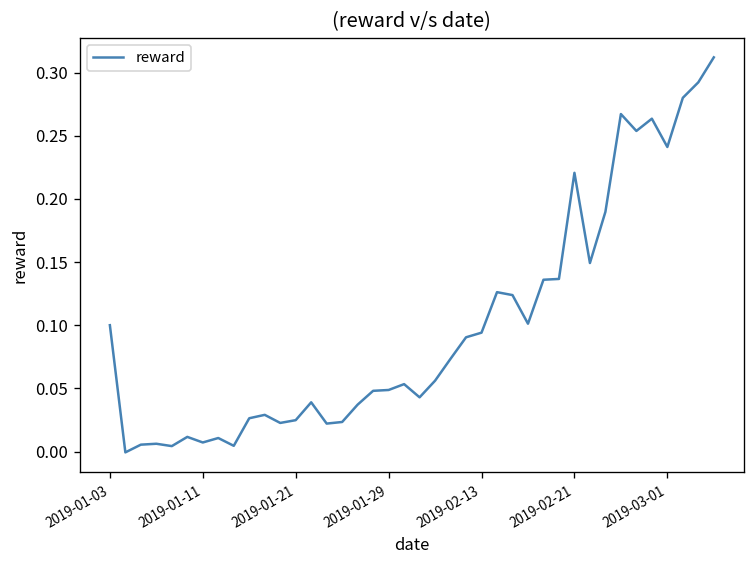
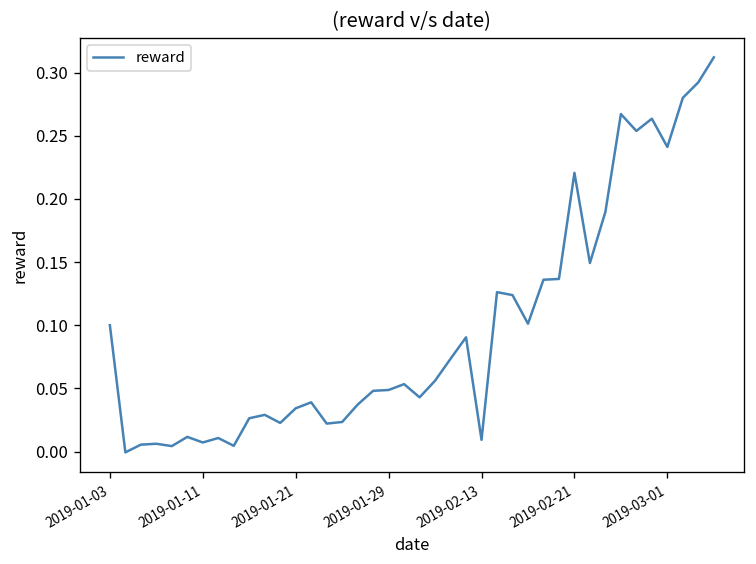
2019-01-21: 0.025 -> 0.034
2019-02-13: 0.094 -> 0.009
